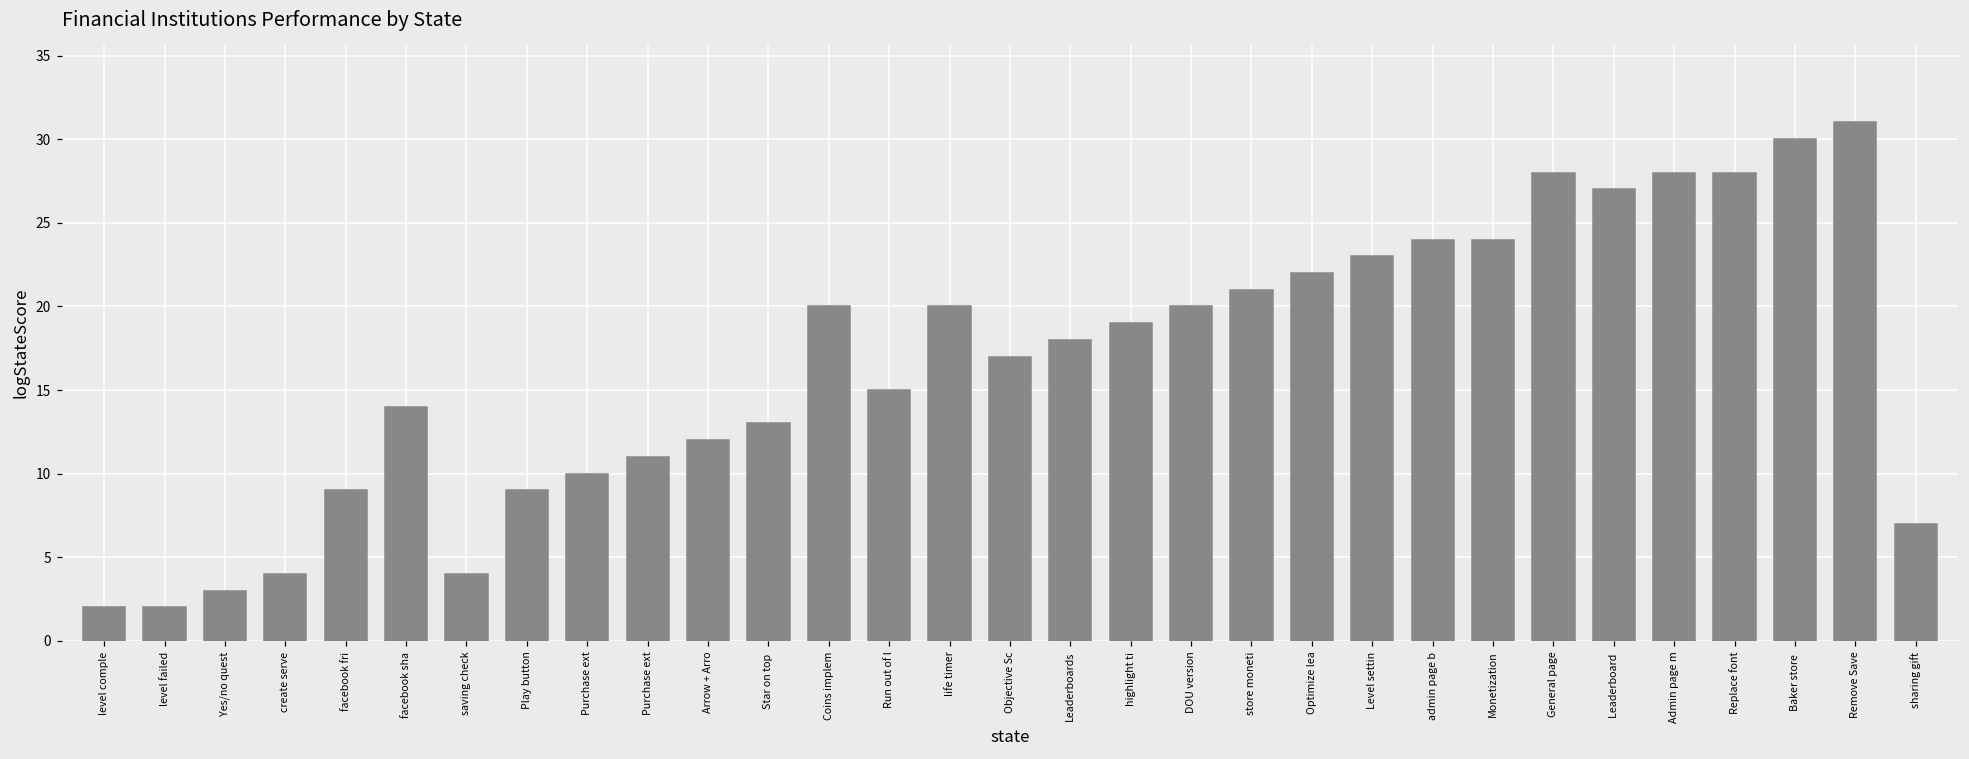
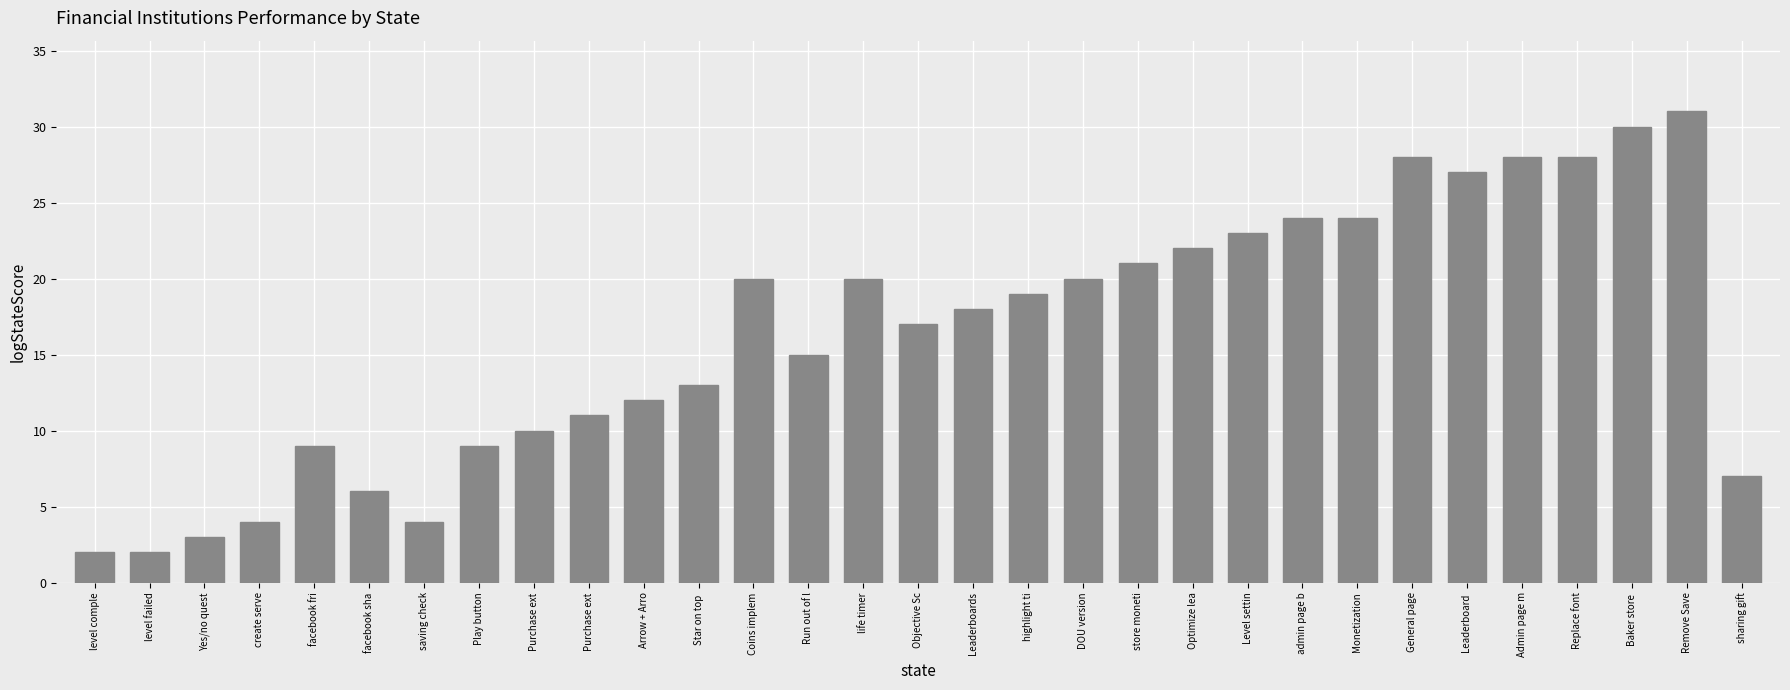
facebook sha: 14 -> 6
